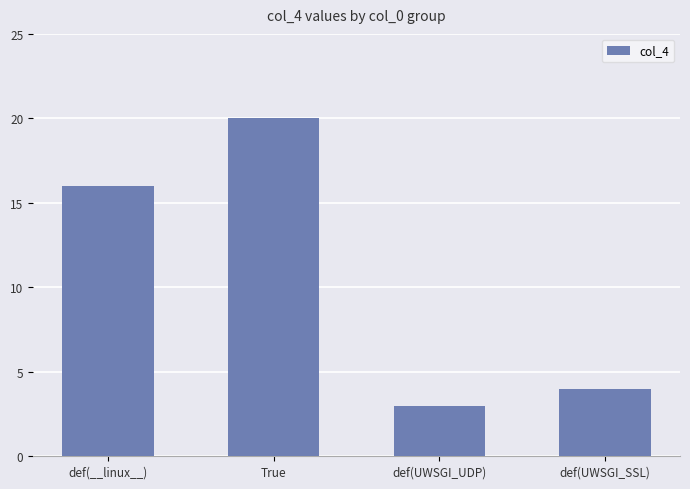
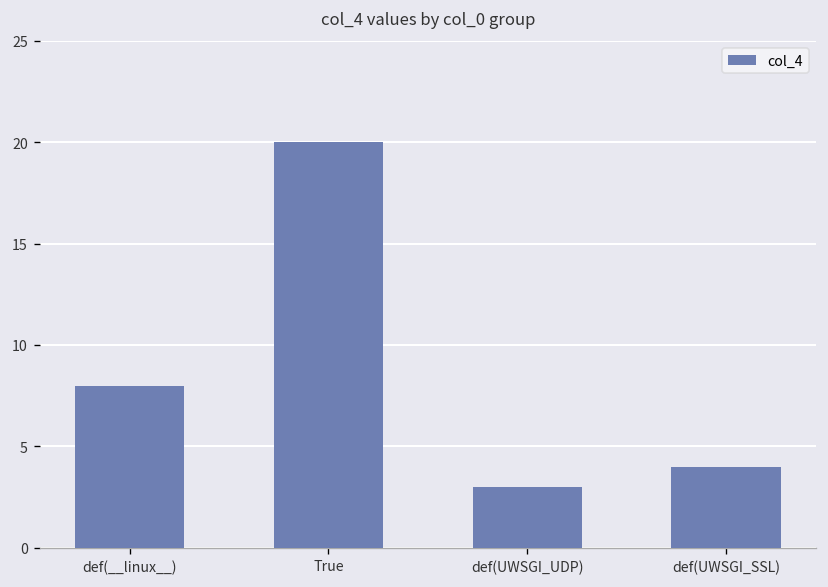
def(__linux__): 16 -> 8
